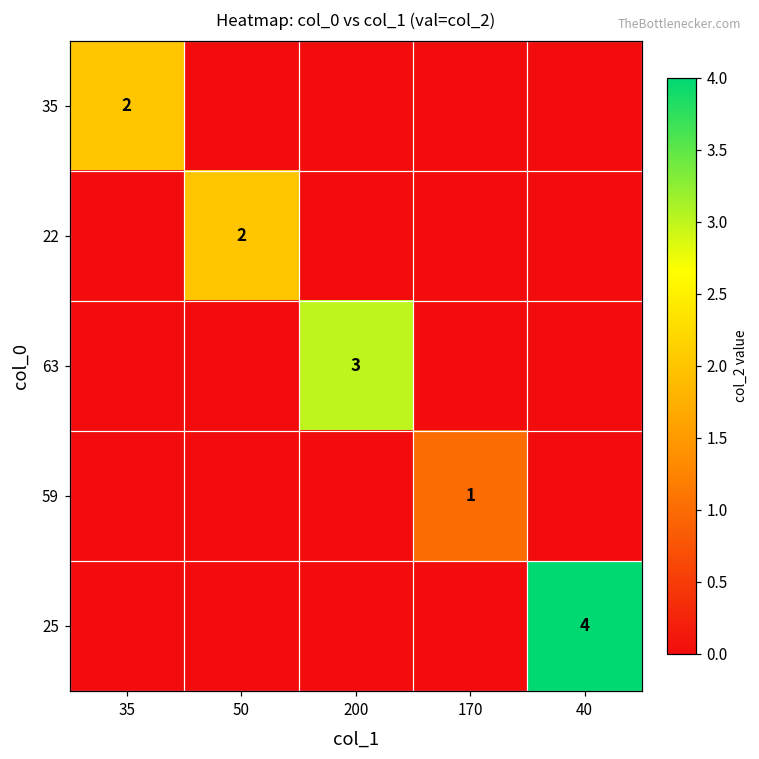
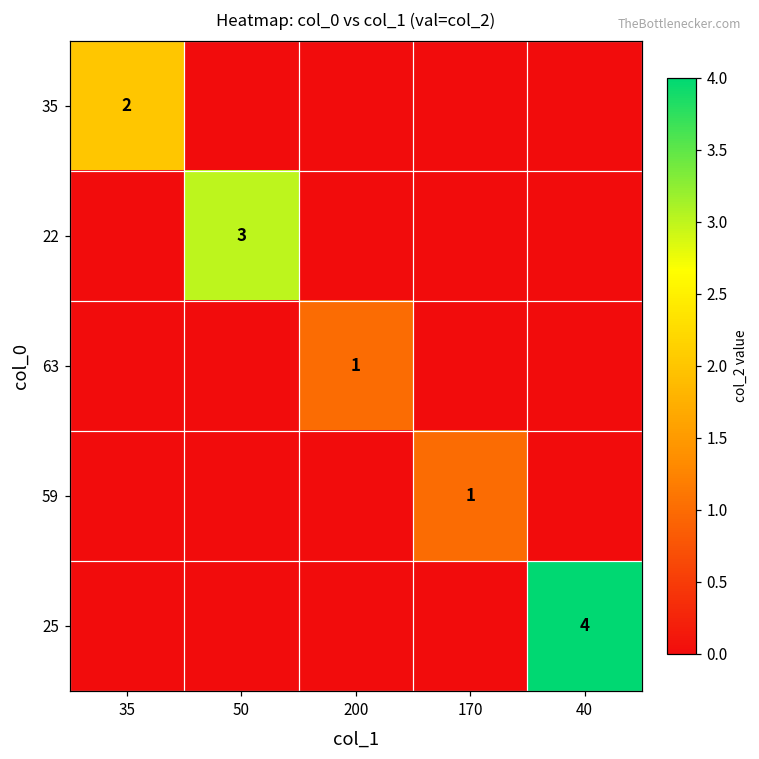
22, 50: 2 -> 3
63, 200: 3 -> 1
